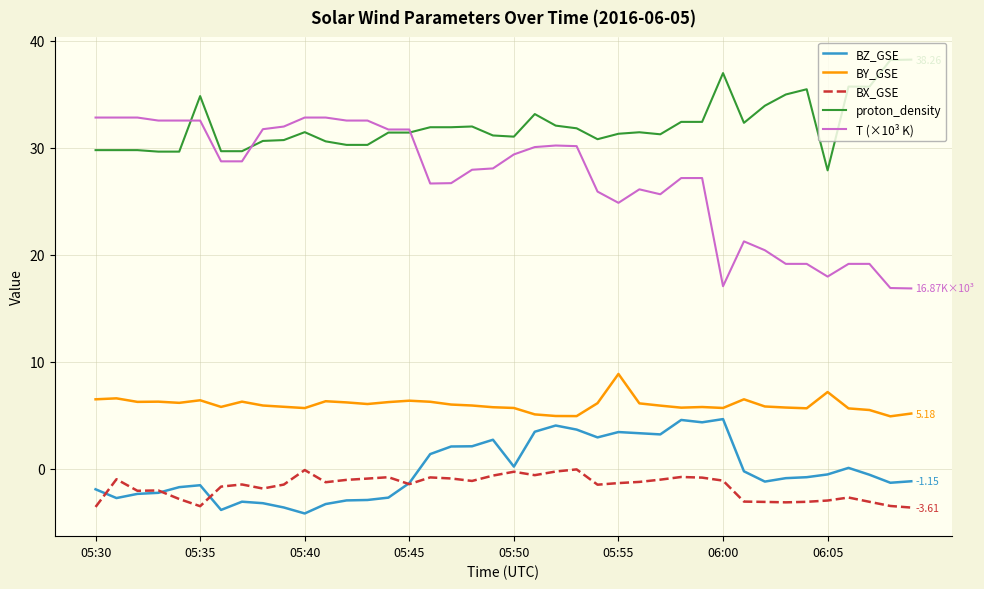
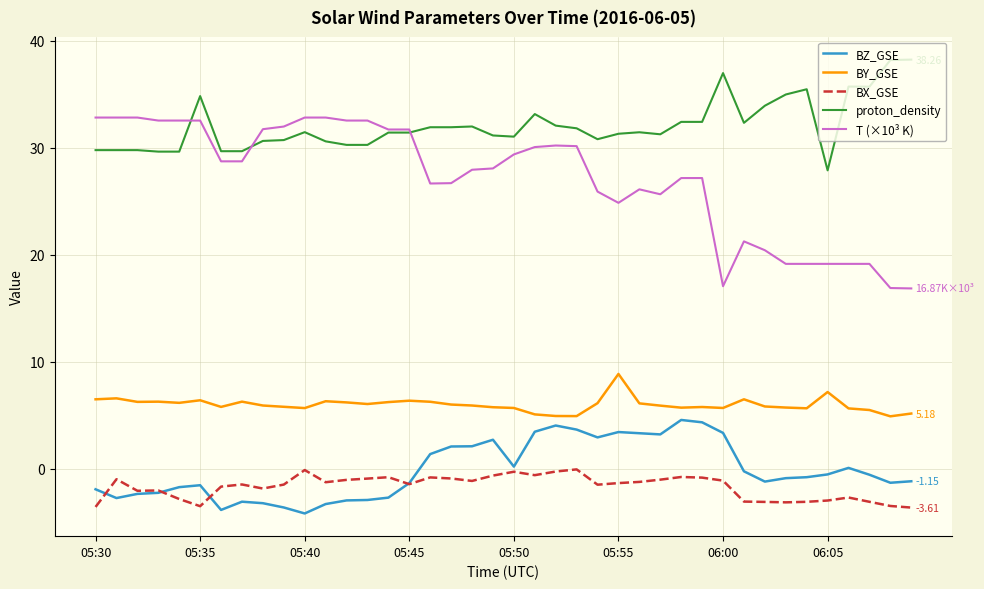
BZ_GSE, 06:00: 4.7 -> 3.4
T (×10³ K), 06:05: 18.0 -> 19.2
